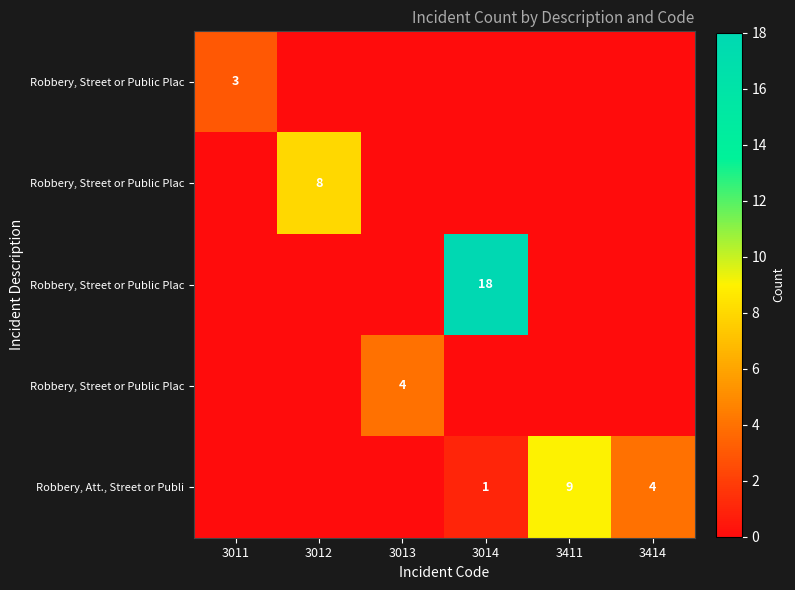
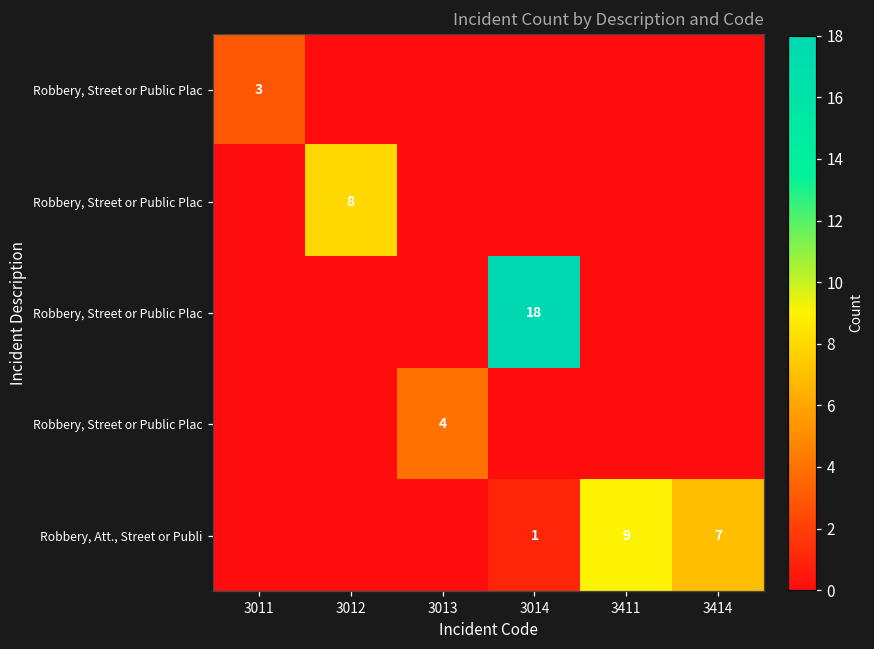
Robbery, Att., Street or Publi, 3414: 4 -> 7
